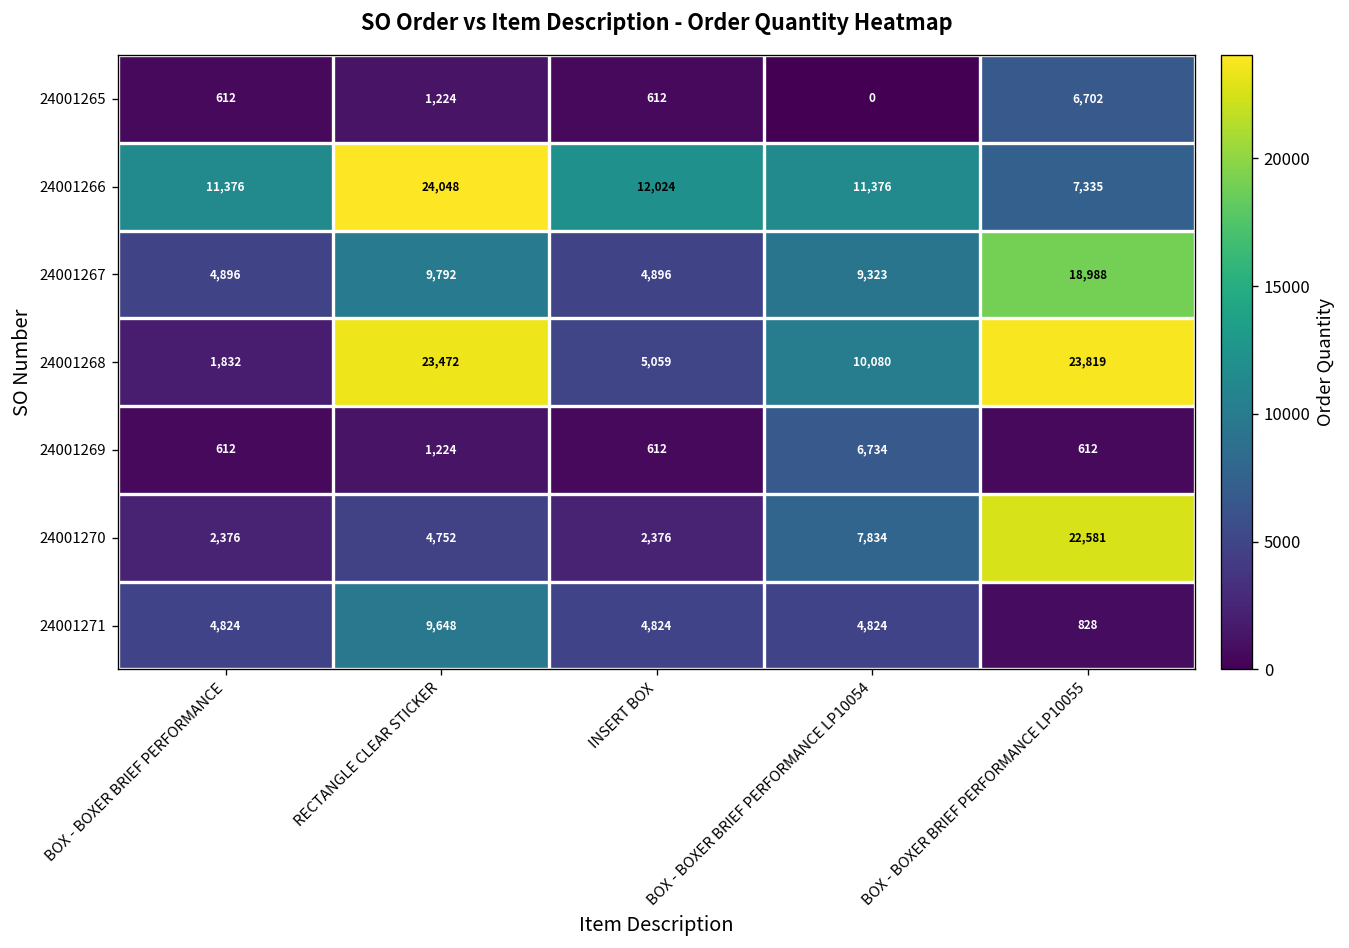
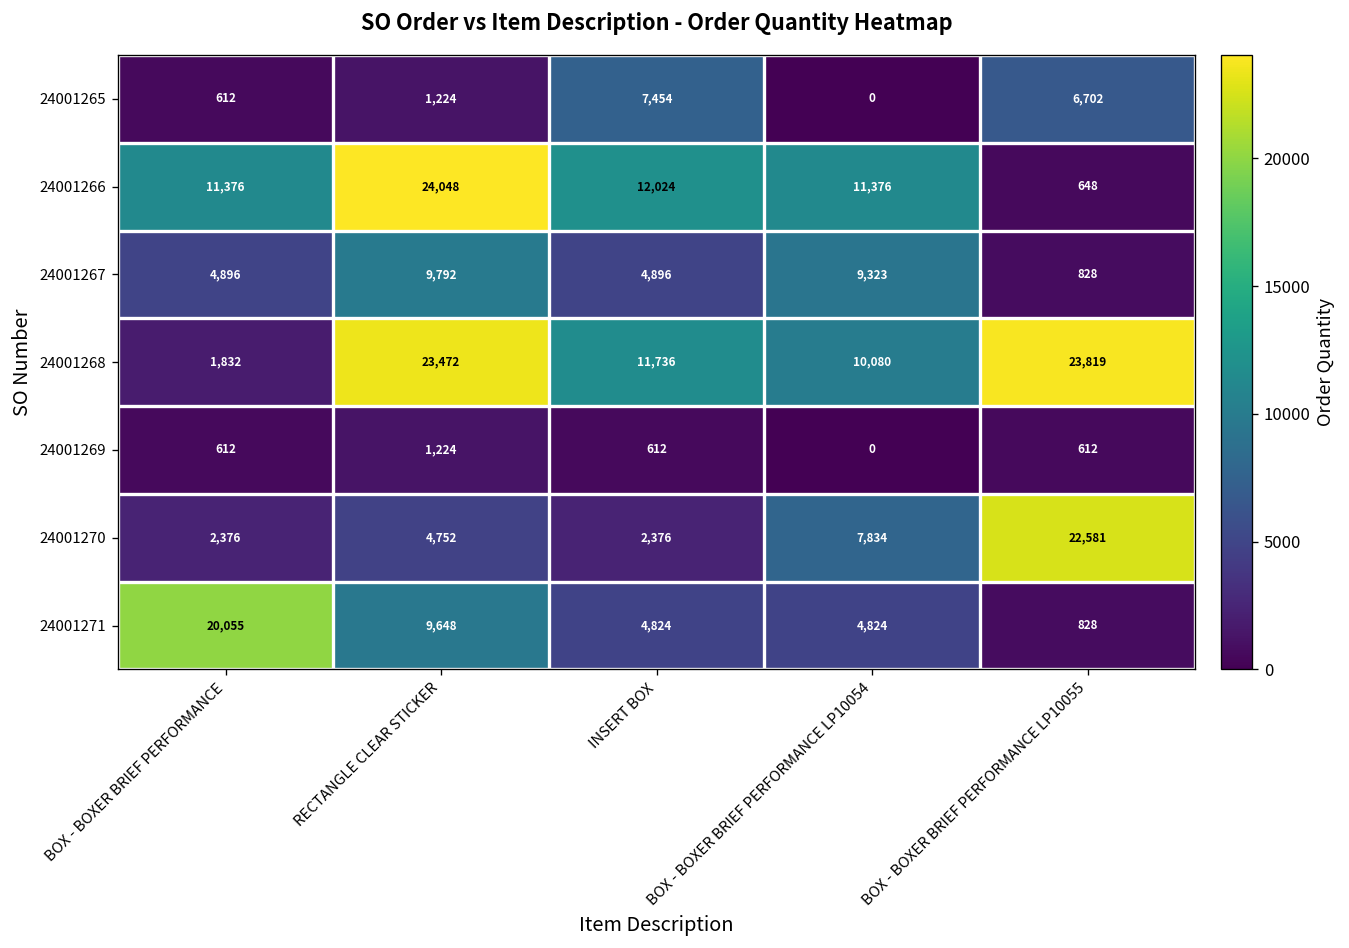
24001265, INSERT BOX: 612 -> 7,454
24001266, BOX - BOXER BRIEF PERFORMANCE LP10055: 7,335 -> 648
24001267, BOX - BOXER BRIEF PERFORMANCE LP10055: 18,988 -> 828
24001268, INSERT BOX: 5,059 -> 11,736
24001269, BOX - BOXER BRIEF PERFORMANCE LP10054: 6,734 -> 0
24001271, BOX - BOXER BRIEF PERFORMANCE: 4,824 -> 20,055
